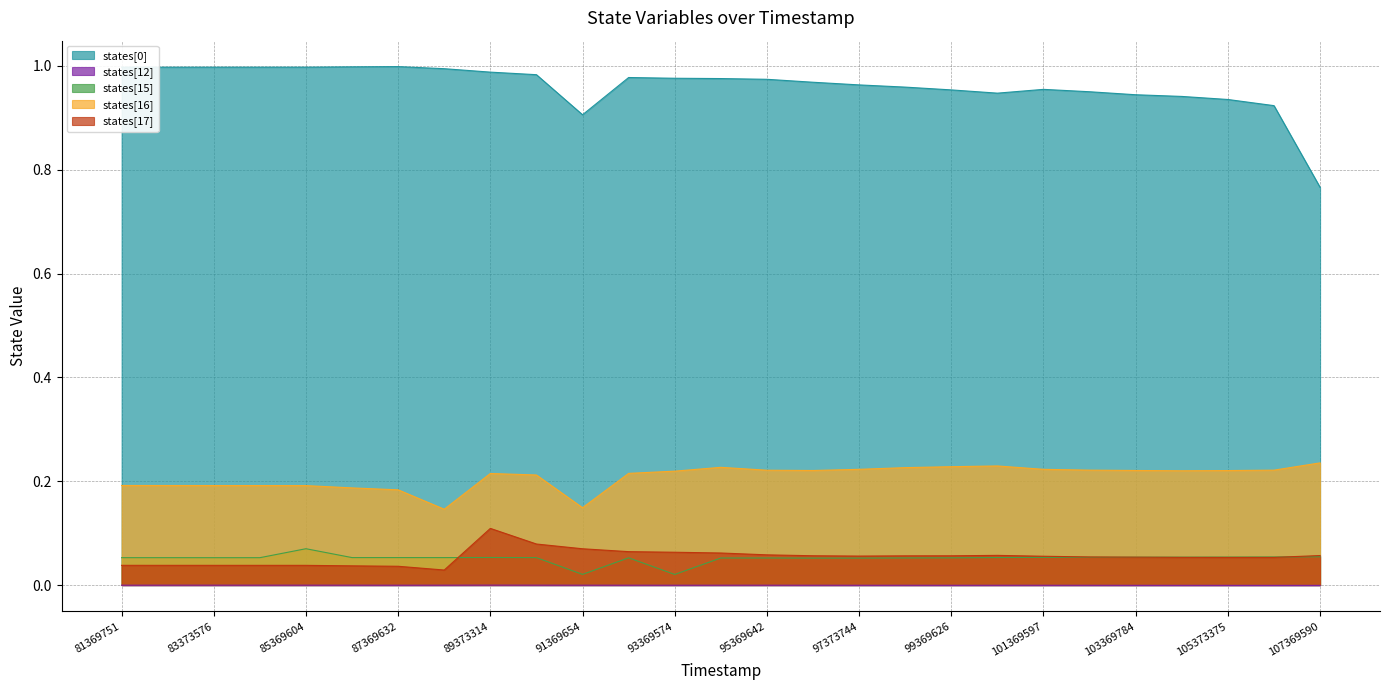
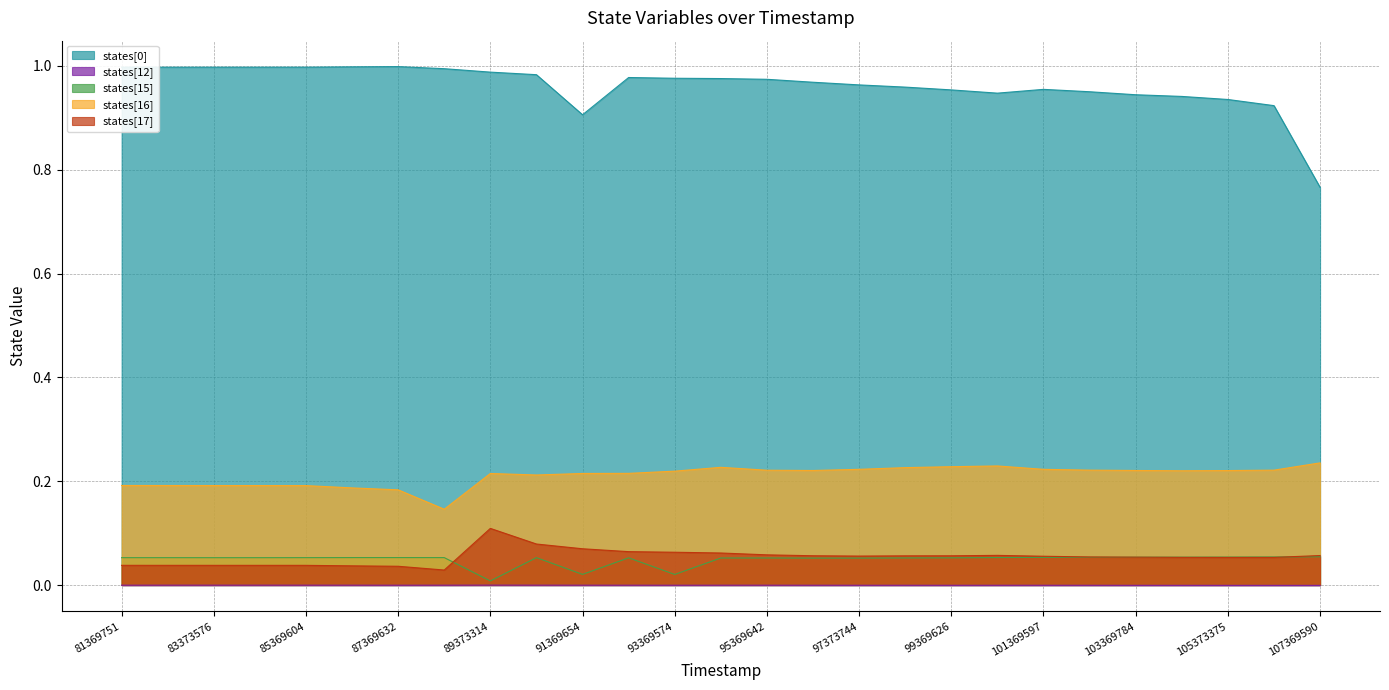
states[15], 85369604: 0.07 -> 0.05
states[15], 89373314: 0.05 -> 0.01
states[16], 91369654: 0.15 -> 0.21
